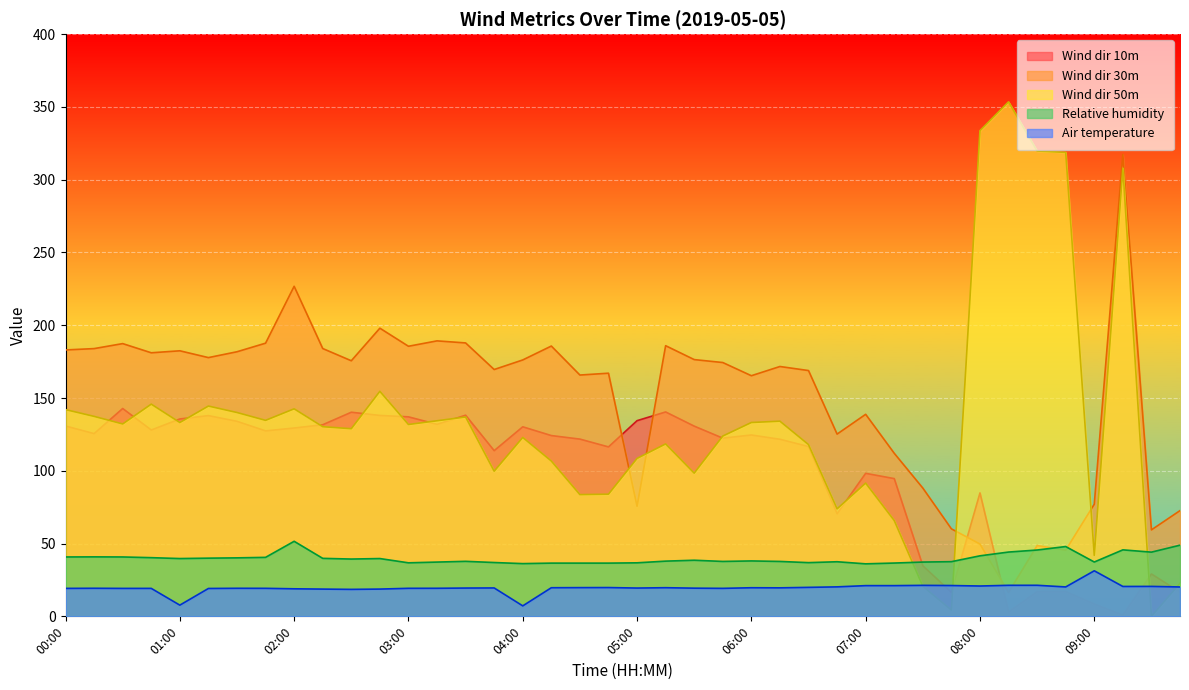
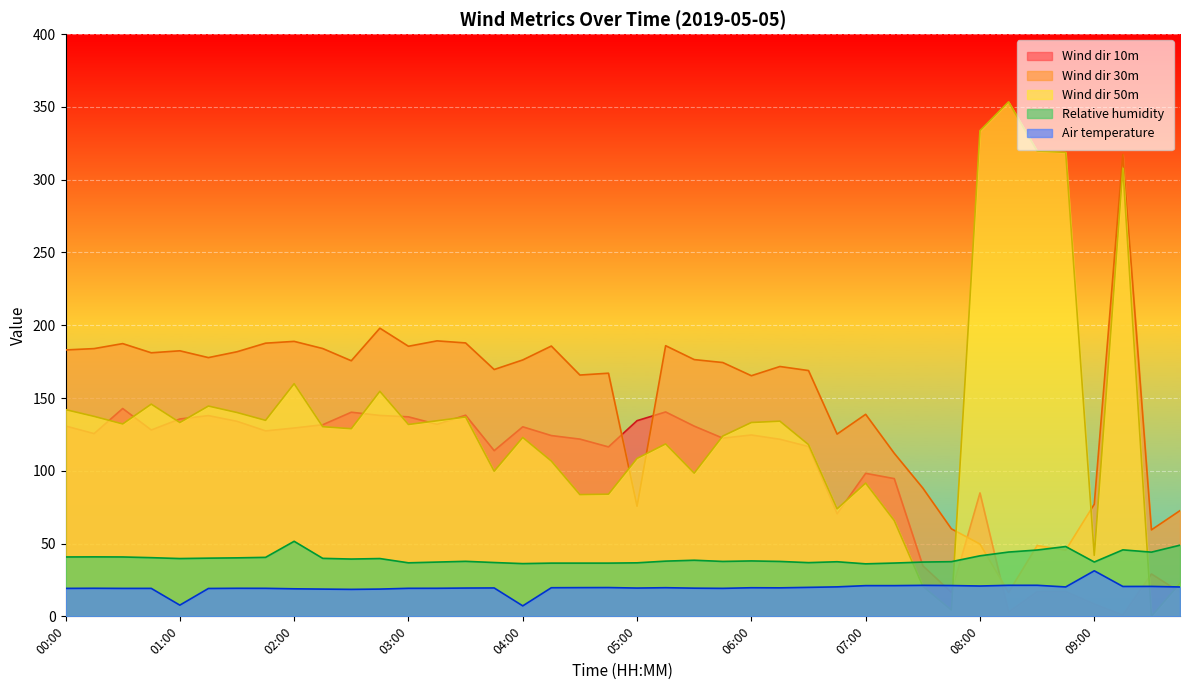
Wind dir 30m, 02:00: 227 -> 189
Wind dir 50m, 02:00: 143 -> 160
